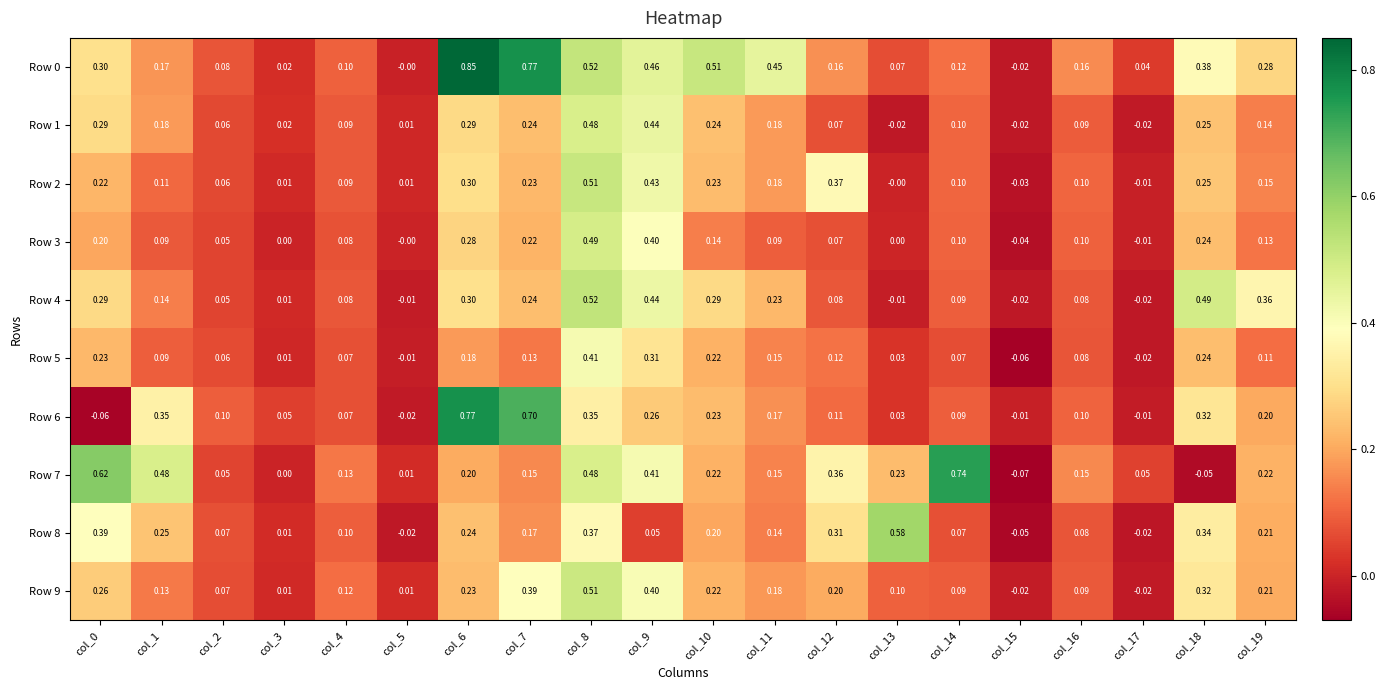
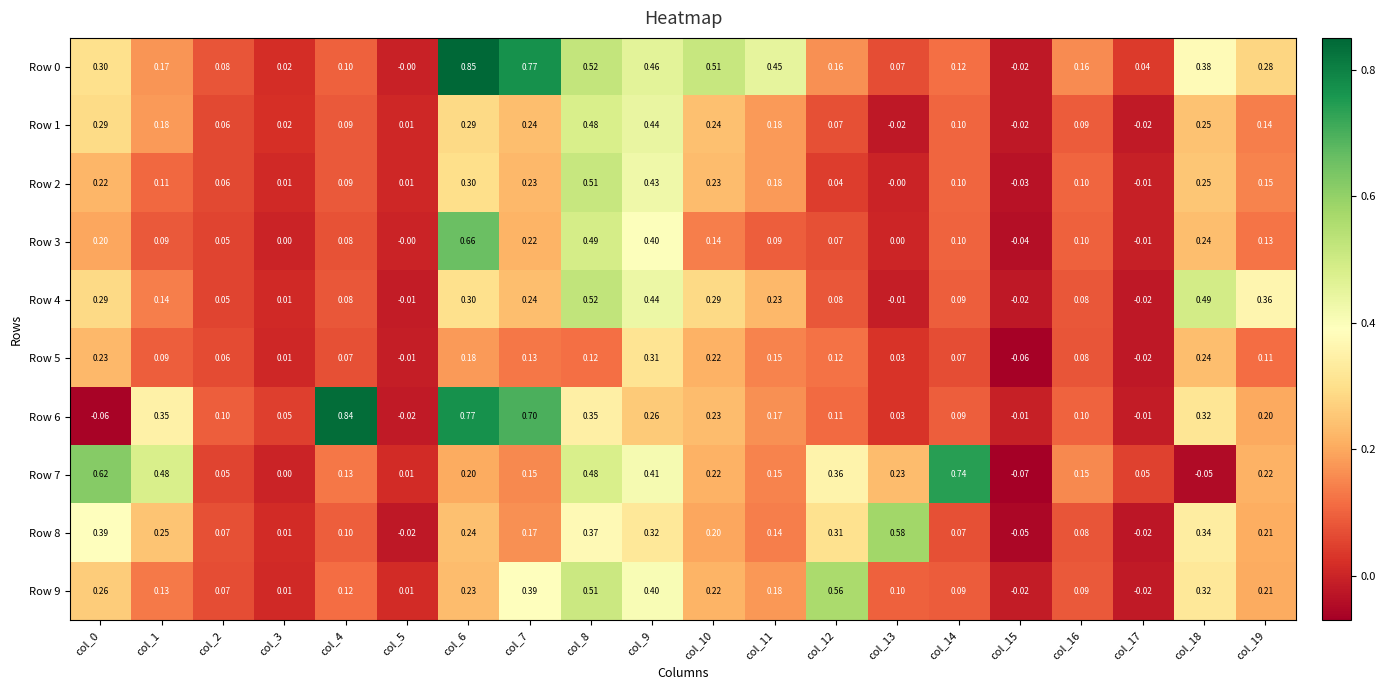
Row 2, col_12: 0.37 -> 0.04
Row 3, col_6: 0.28 -> 0.66
Row 5, col_8: 0.41 -> 0.12
Row 6, col_4: 0.07 -> 0.84
Row 8, col_9: 0.05 -> 0.32
Row 9, col_12: 0.20 -> 0.56
